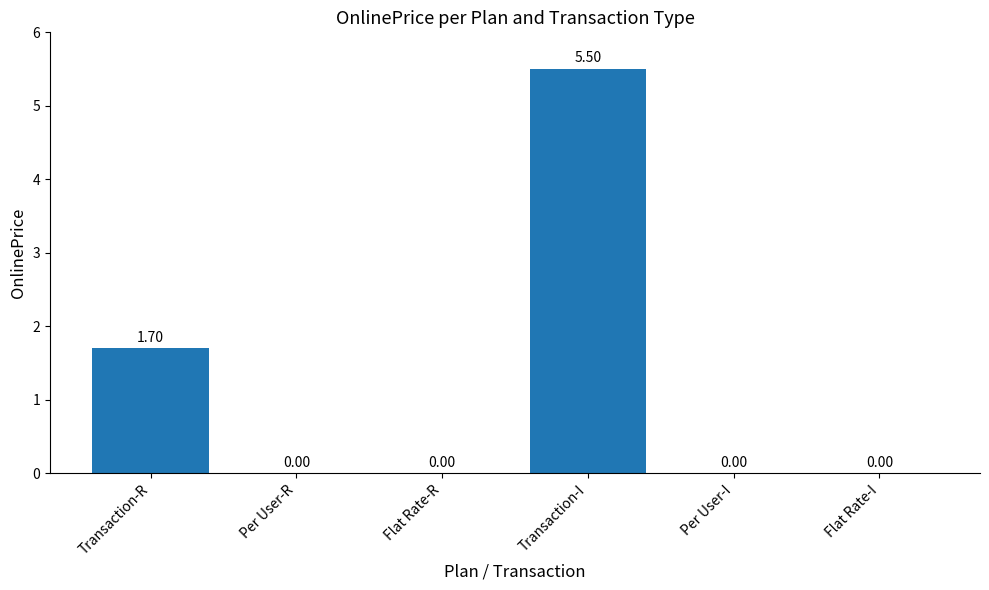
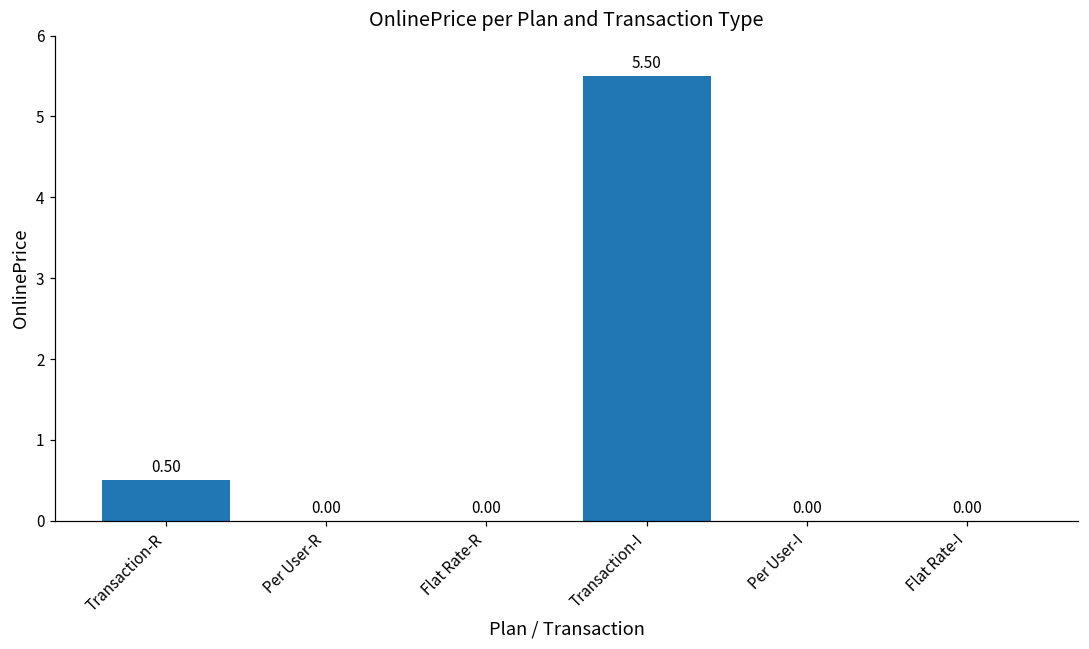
Transaction-R: 1.70 -> 0.50
